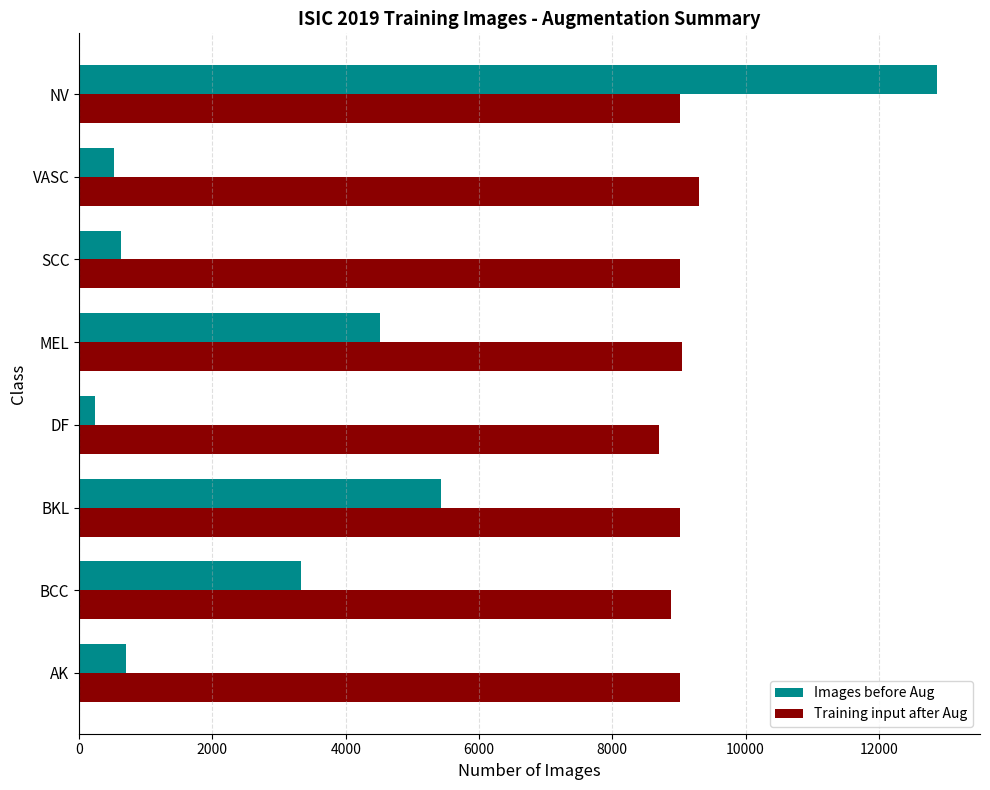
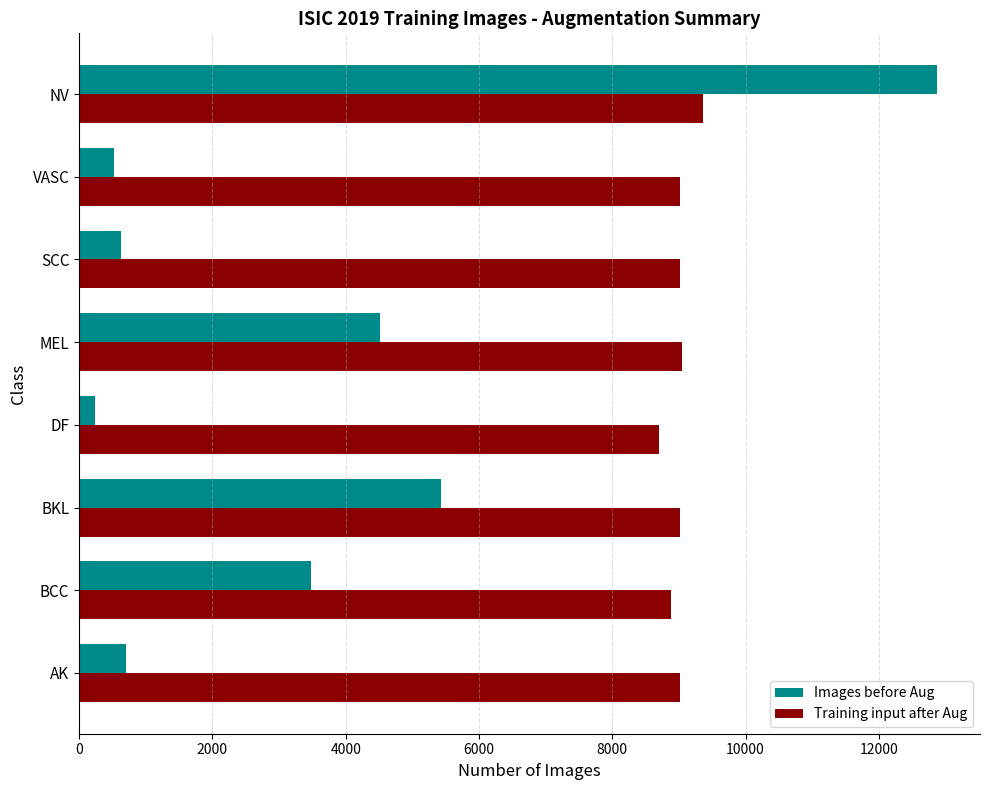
Training input after Aug, NV: 9000 -> 9400
Training input after Aug, VASC: 9300 -> 9000
Images before Aug, BCC: 3300 -> 3500
